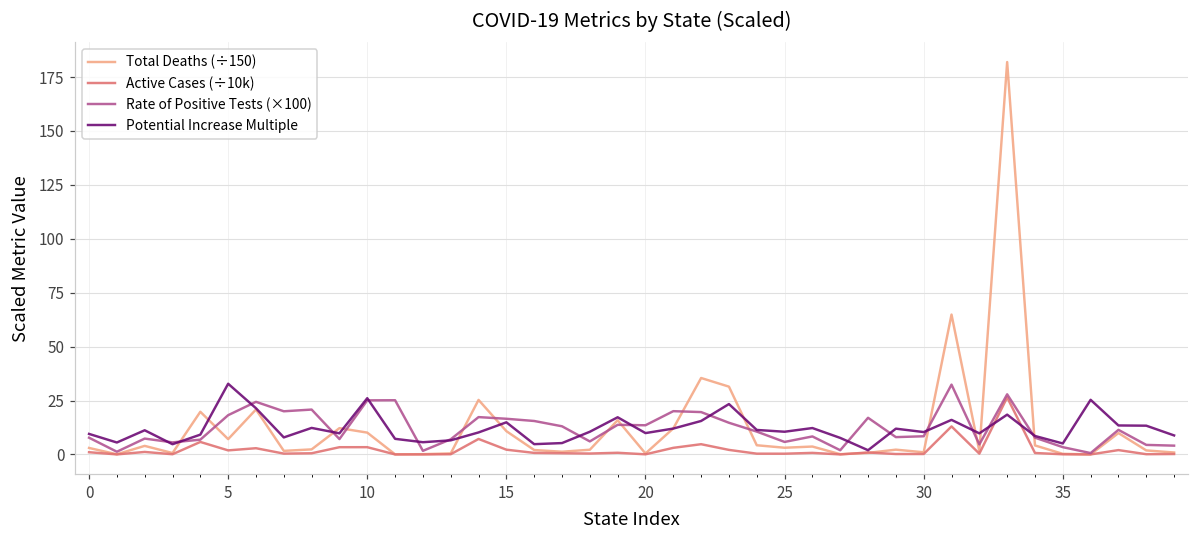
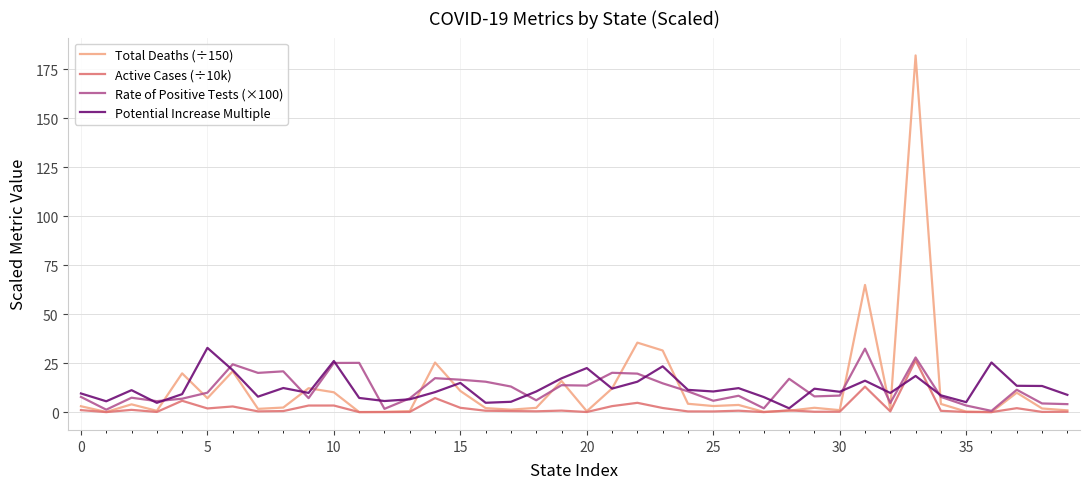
Rate of Positive Tests (×100), 5: 18 -> 10
Potential Increase Multiple, 20: 10 -> 22
